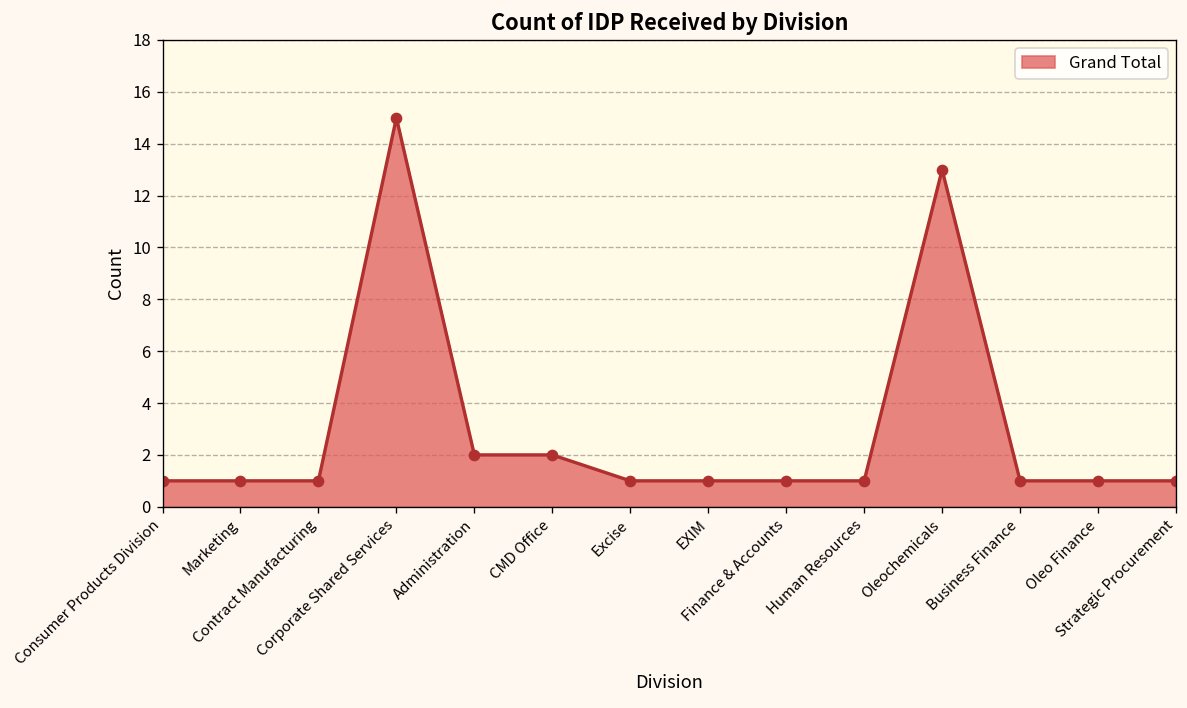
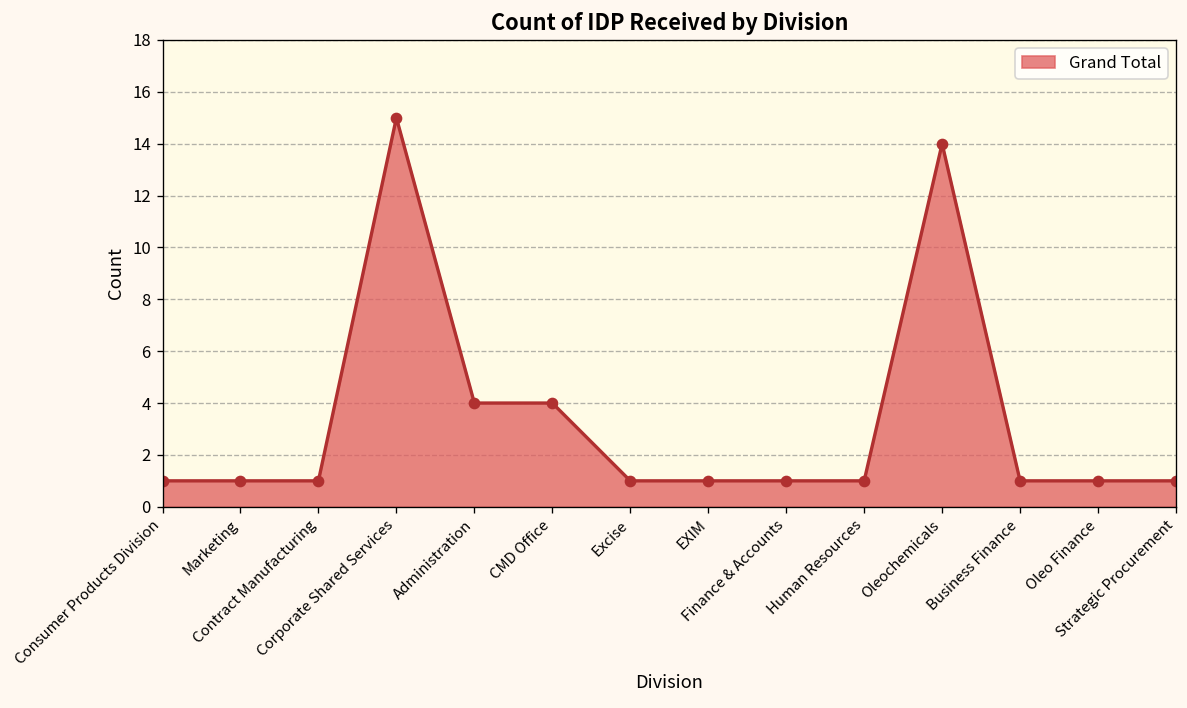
Administration: 2 -> 4
CMD Office: 2 -> 4
Oleochemicals: 13 -> 14
